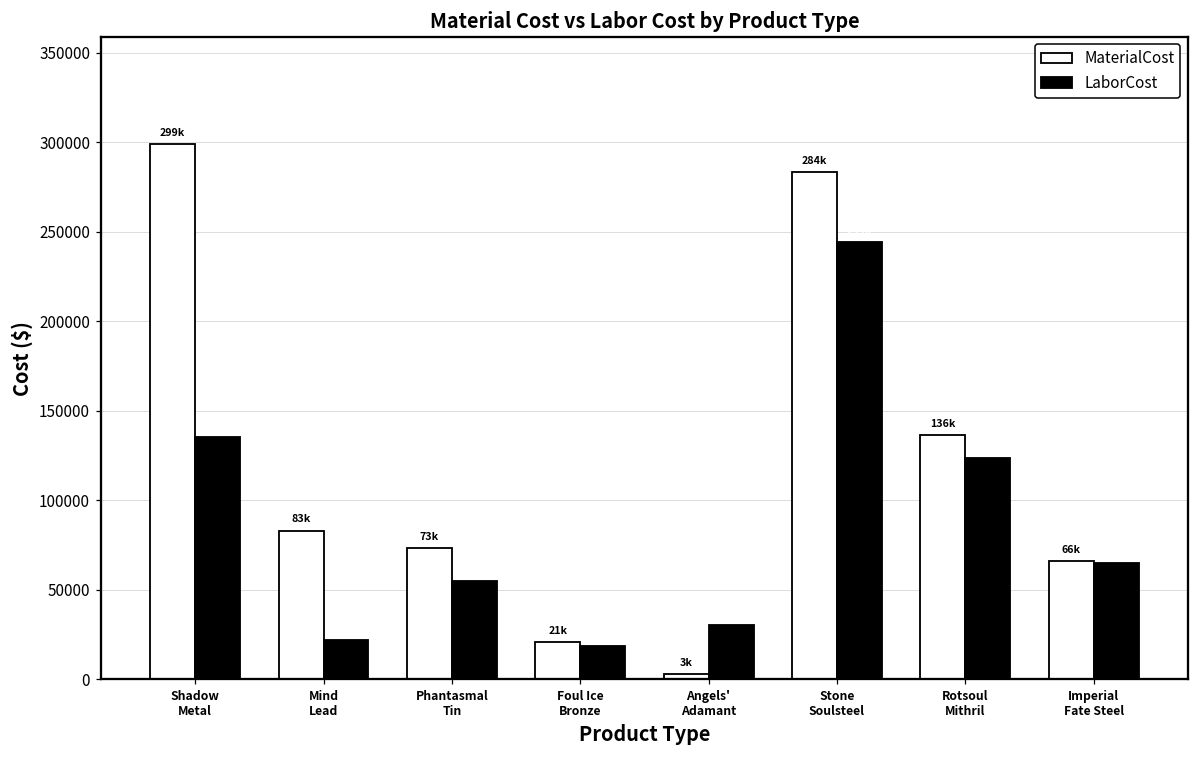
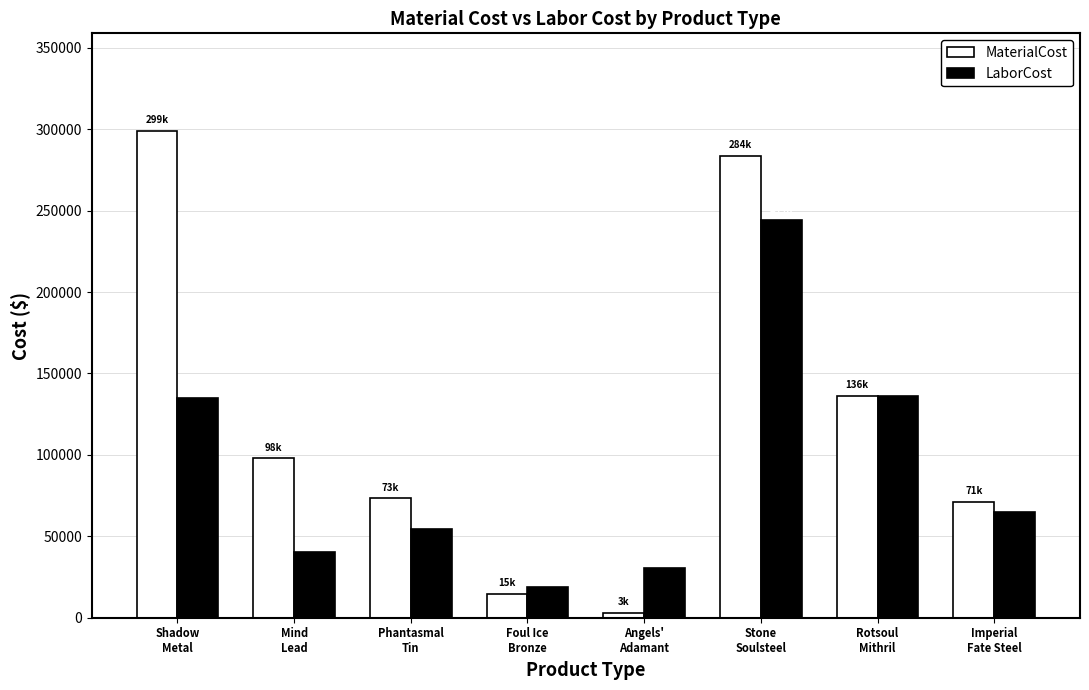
MaterialCost, Mind Lead: 83k -> 98k
LaborCost, Mind Lead: 22000 -> 40000
MaterialCost, Foul Ice Bronze: 21k -> 15k
LaborCost, Rotsoul Mithril: 124000 -> 136000
MaterialCost, Imperial Fate Steel: 66k -> 71k
